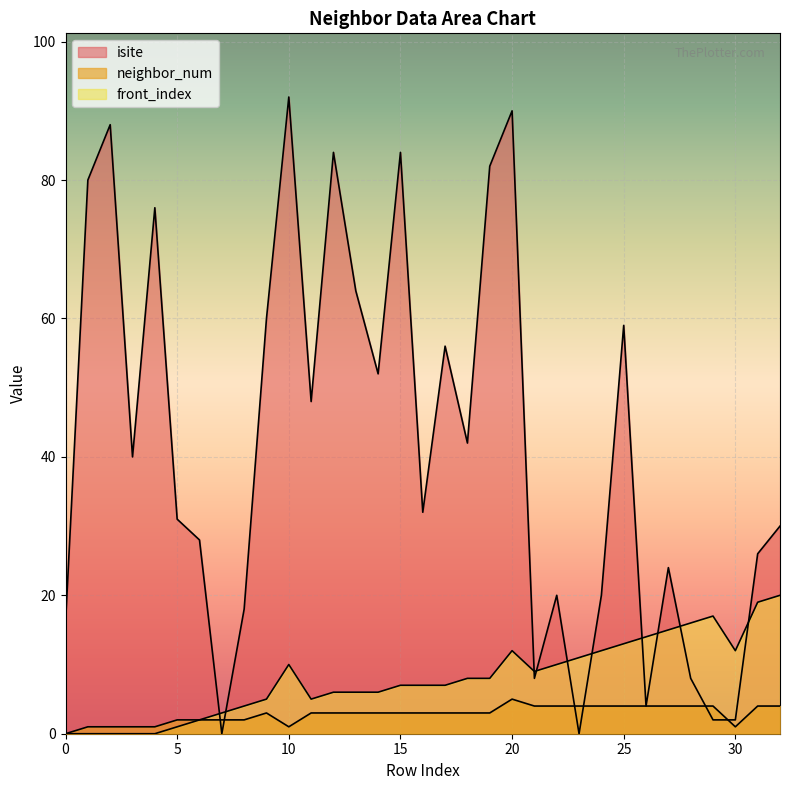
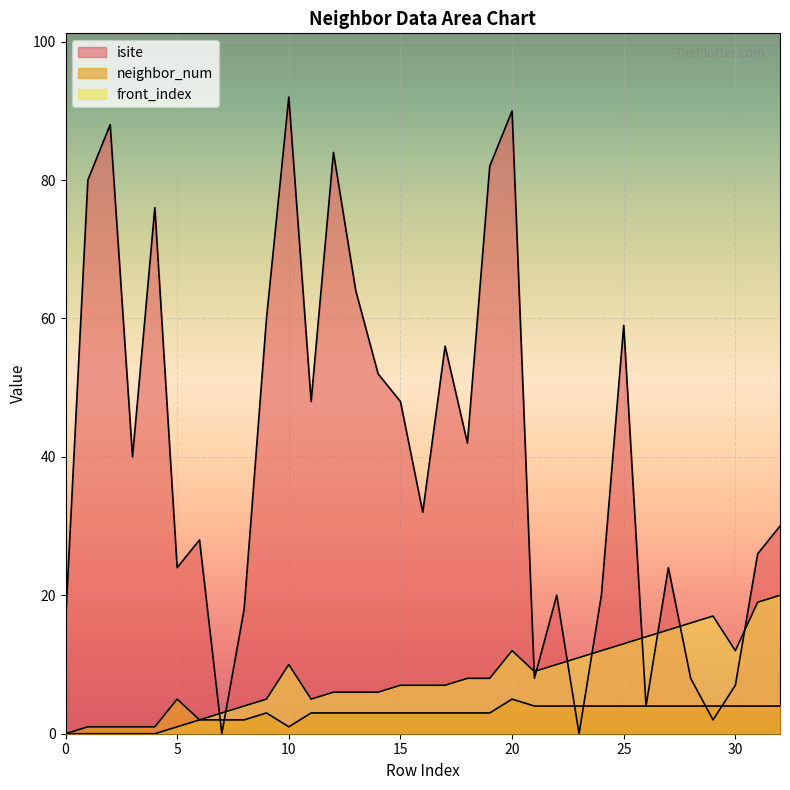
isite, 5: 31 -> 24
neighbor_num, 5: 2 -> 5
isite, 15: 84 -> 48
isite, 30: 2 -> 7
neighbor_num, 30: 1 -> 4
